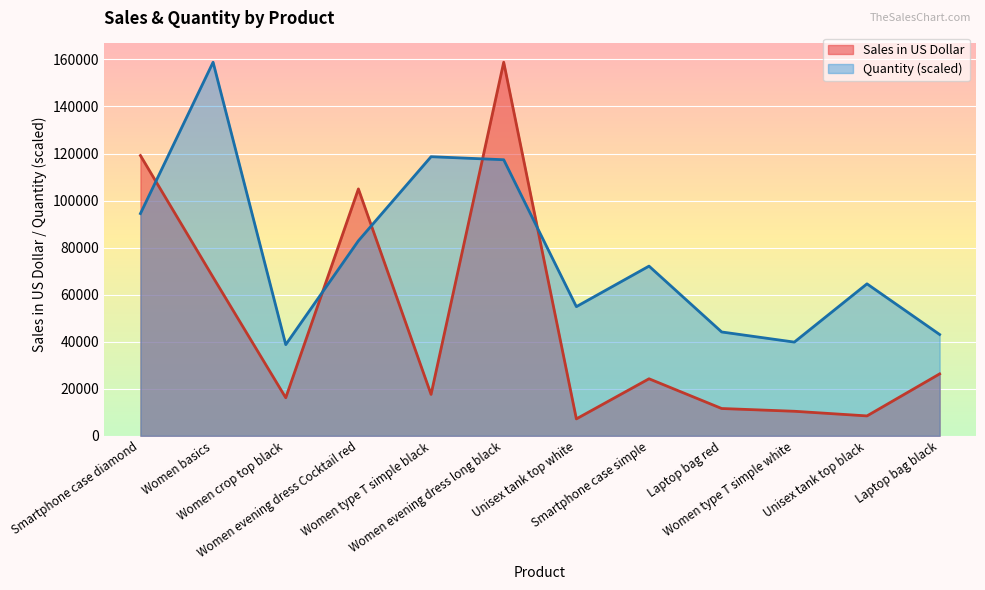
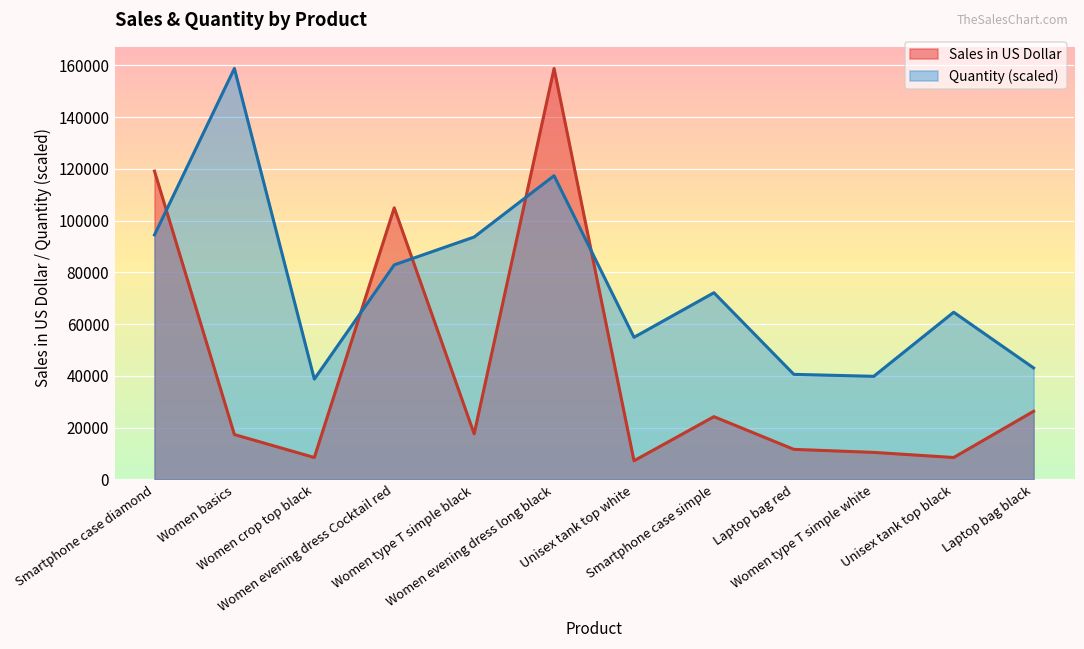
Sales in US Dollar, Women basics: 67000 -> 17000
Sales in US Dollar, Women crop top black: 16000 -> 8000
Quantity (scaled), Women type T simple black: 119000 -> 94000
Quantity (scaled), Laptop bag red: 44000 -> 41000
